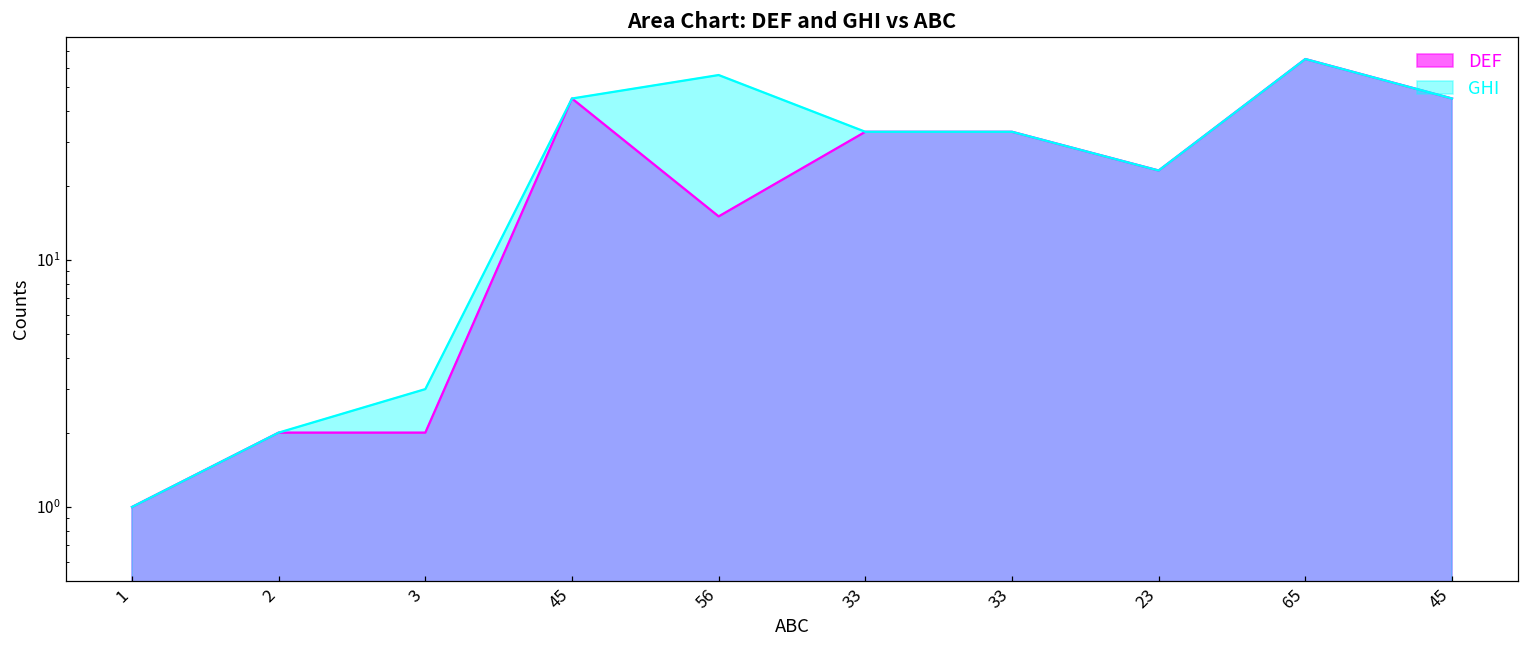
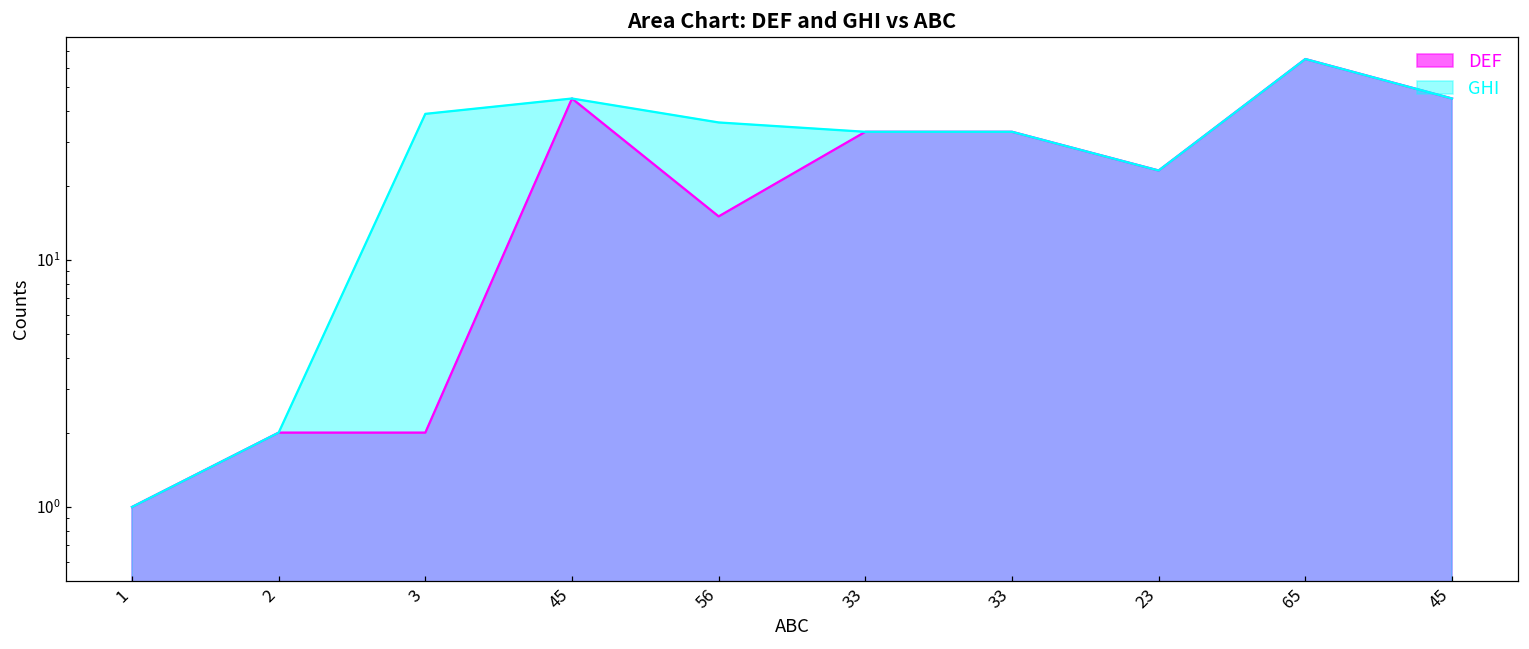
GHI, 3: 3 -> 39
GHI, 56: 56 -> 36
